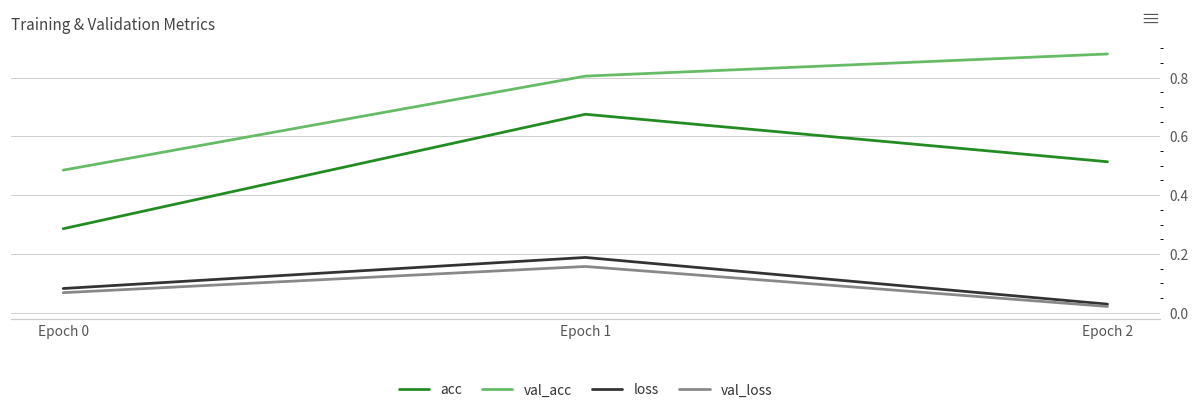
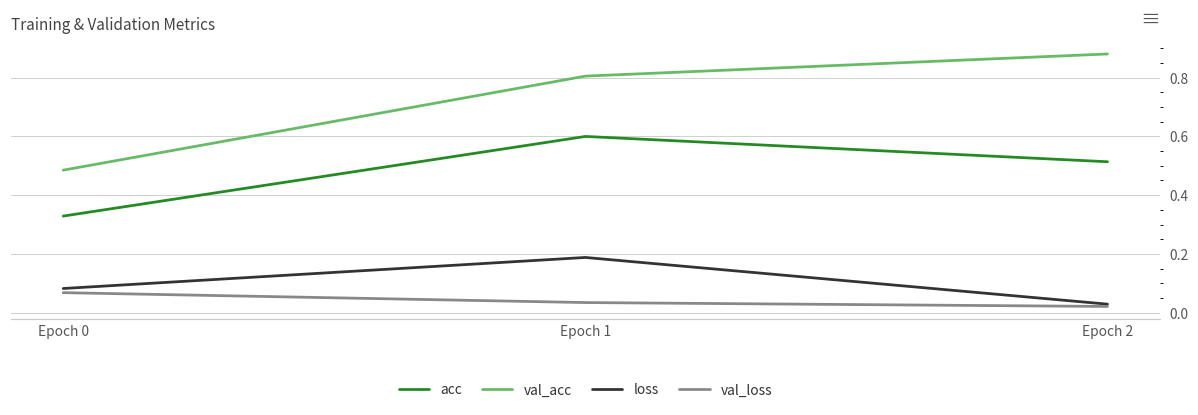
acc, Epoch 0: 0.29 -> 0.33
acc, Epoch 1: 0.68 -> 0.60
val_loss, Epoch 1: 0.16 -> 0.04
